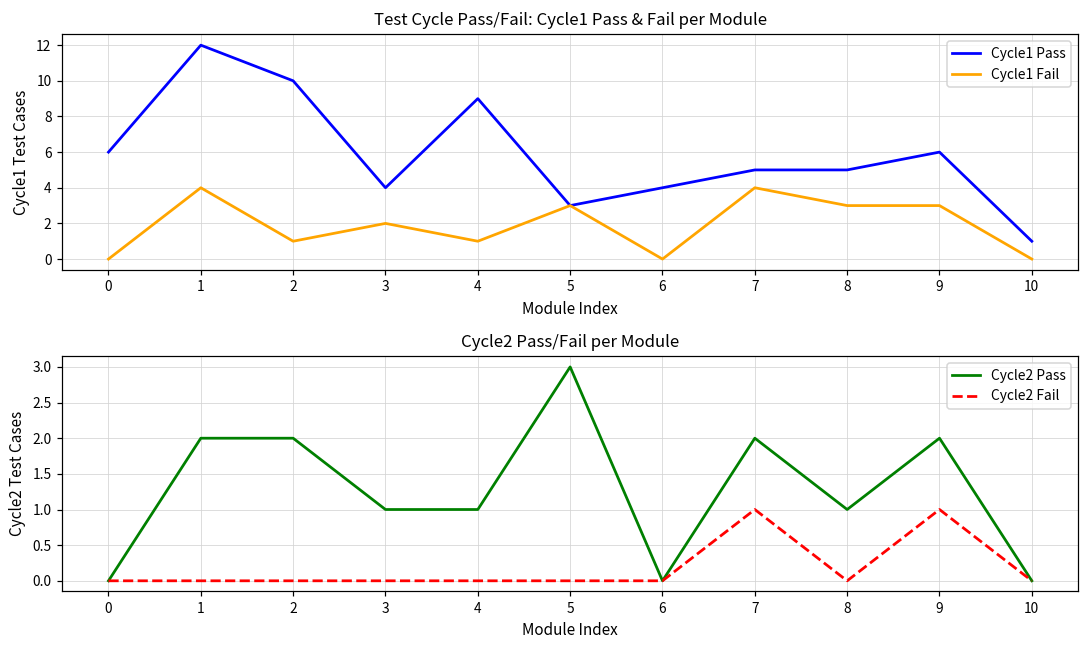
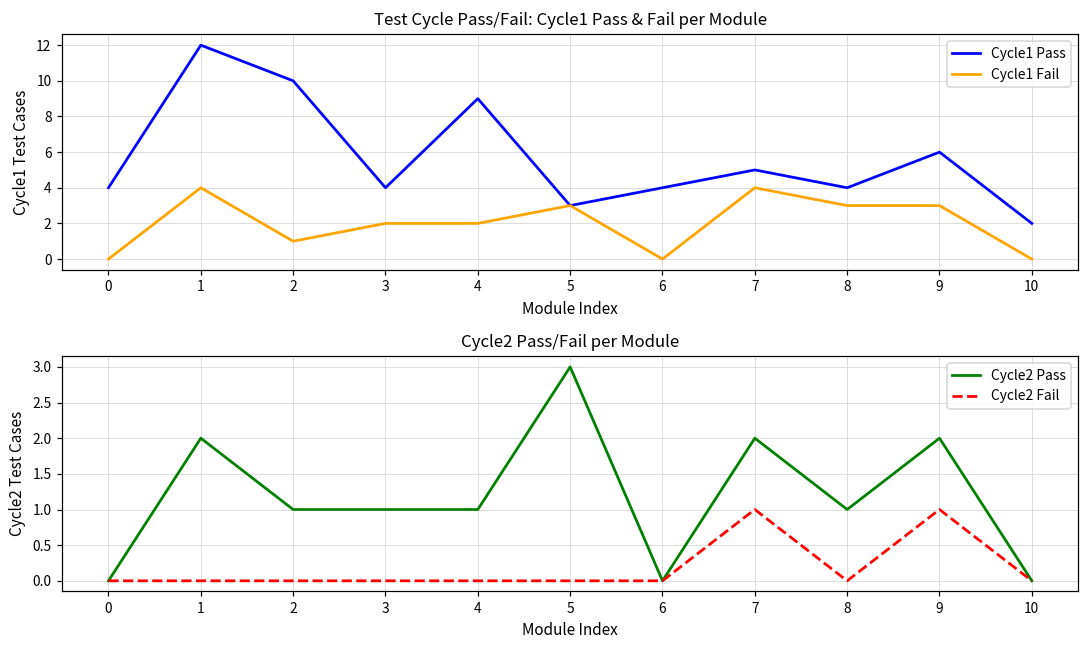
Test Cycle Pass/Fail: Cycle1 Pass & Fail per Module, Cycle1 Pass, 0: 6 -> 4
Test Cycle Pass/Fail: Cycle1 Pass & Fail per Module, Cycle1 Fail, 4: 1 -> 2
Test Cycle Pass/Fail: Cycle1 Pass & Fail per Module, Cycle1 Pass, 8: 5 -> 4
Test Cycle Pass/Fail: Cycle1 Pass & Fail per Module, Cycle1 Pass, 10: 1 -> 2
Cycle2 Pass/Fail per Module, Cycle2 Pass, 2: 2 -> 1
